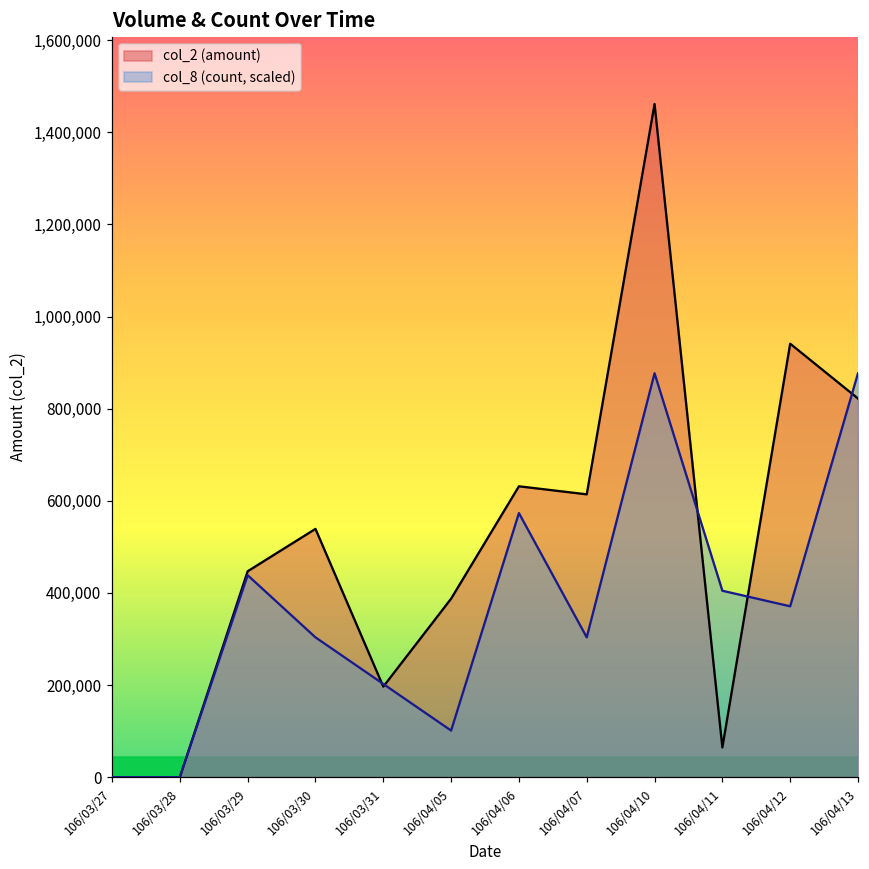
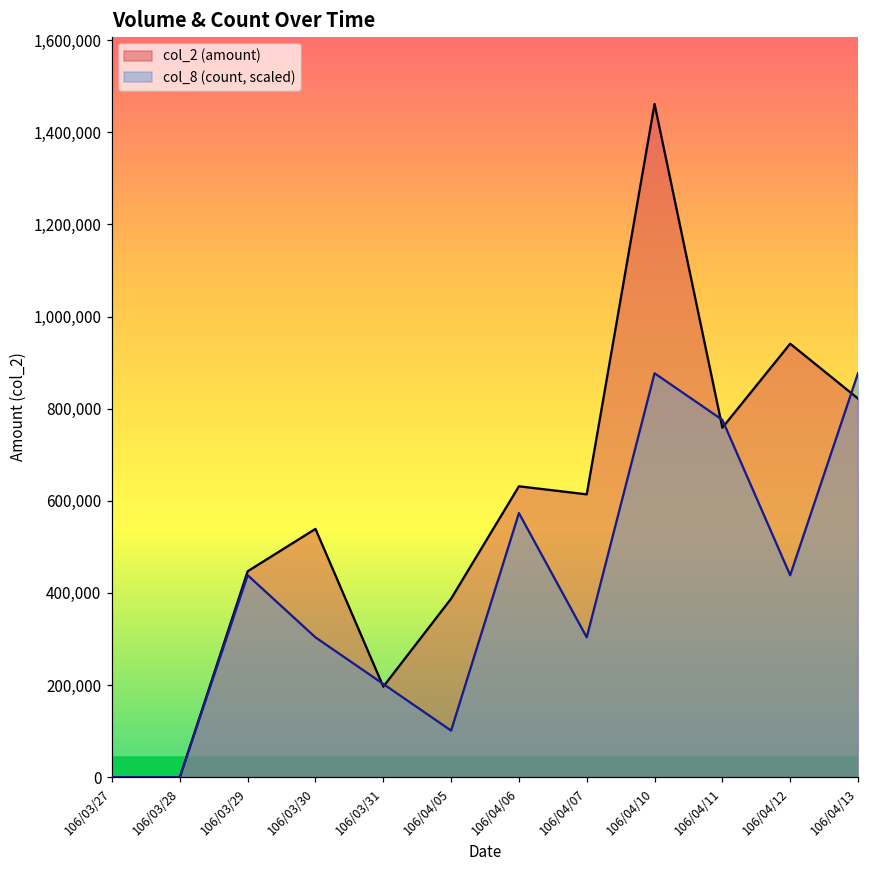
col_2 (amount), 106/04/11: 60,000 -> 760,000
col_8 (count, scaled), 106/04/11: 400,000 -> 780,000
col_8 (count, scaled), 106/04/12: 370,000 -> 440,000
